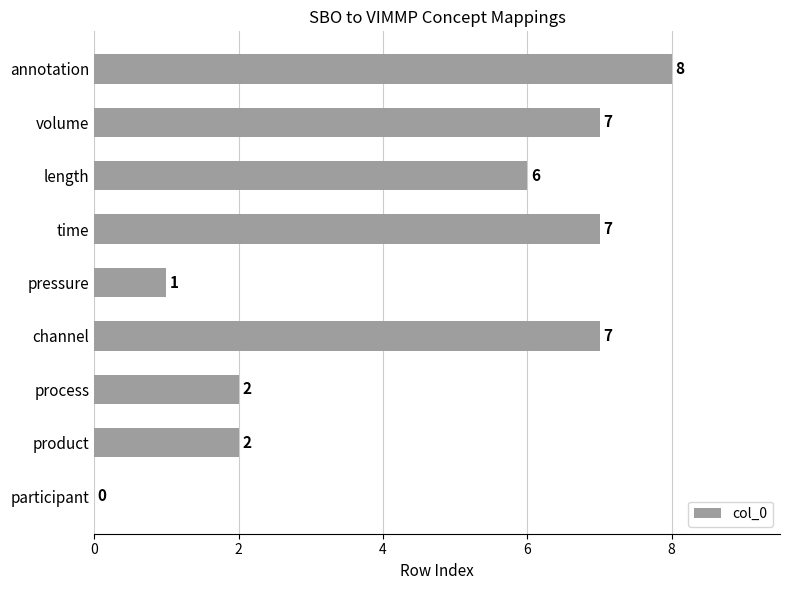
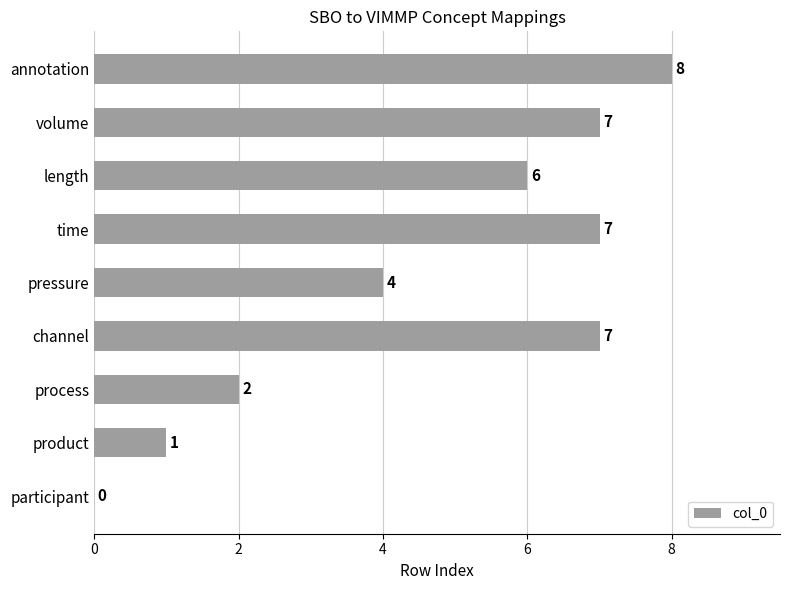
pressure: 1 -> 4
product: 2 -> 1
